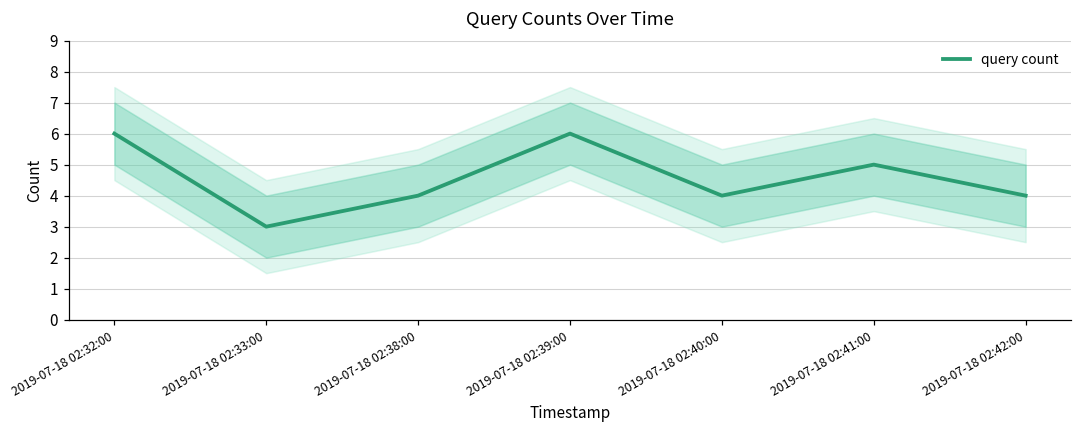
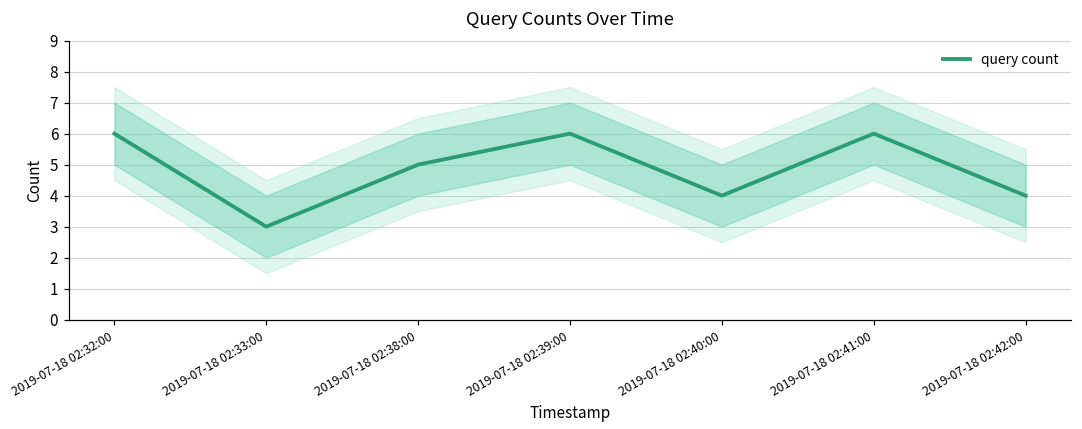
query count, 2019-07-18 02:38:00: 4 -> 5
query count, 2019-07-18 02:41:00: 5 -> 6
